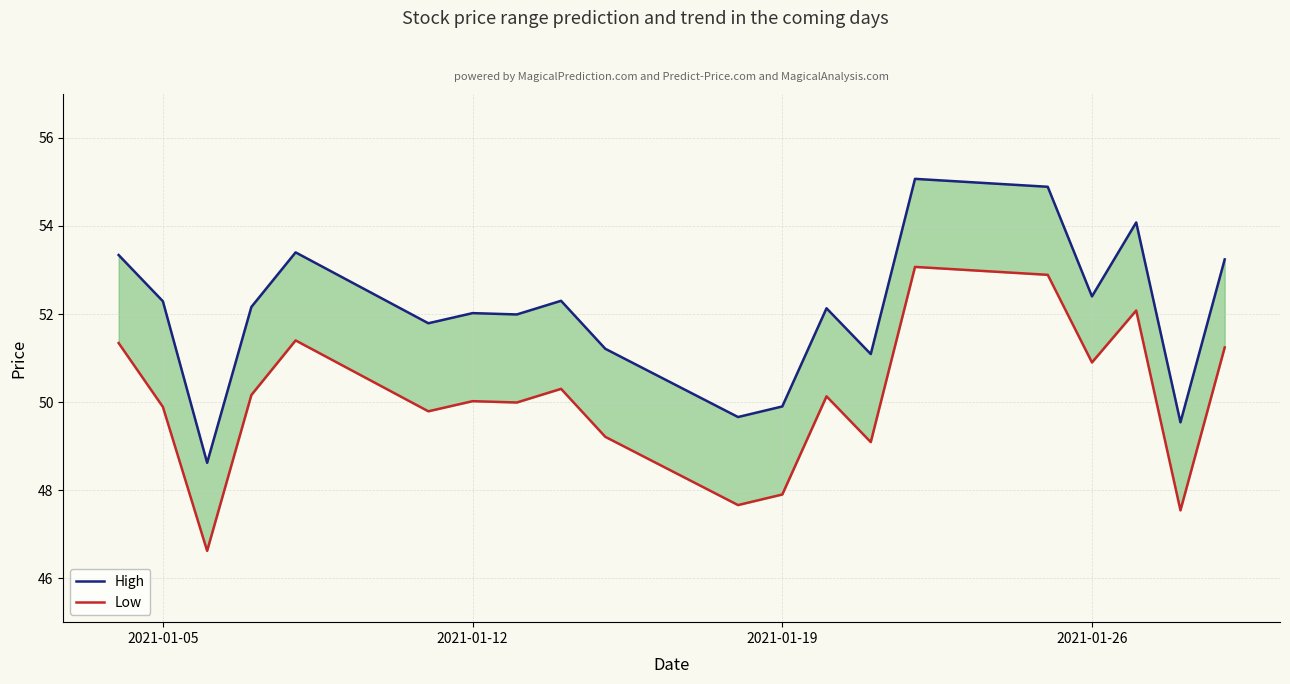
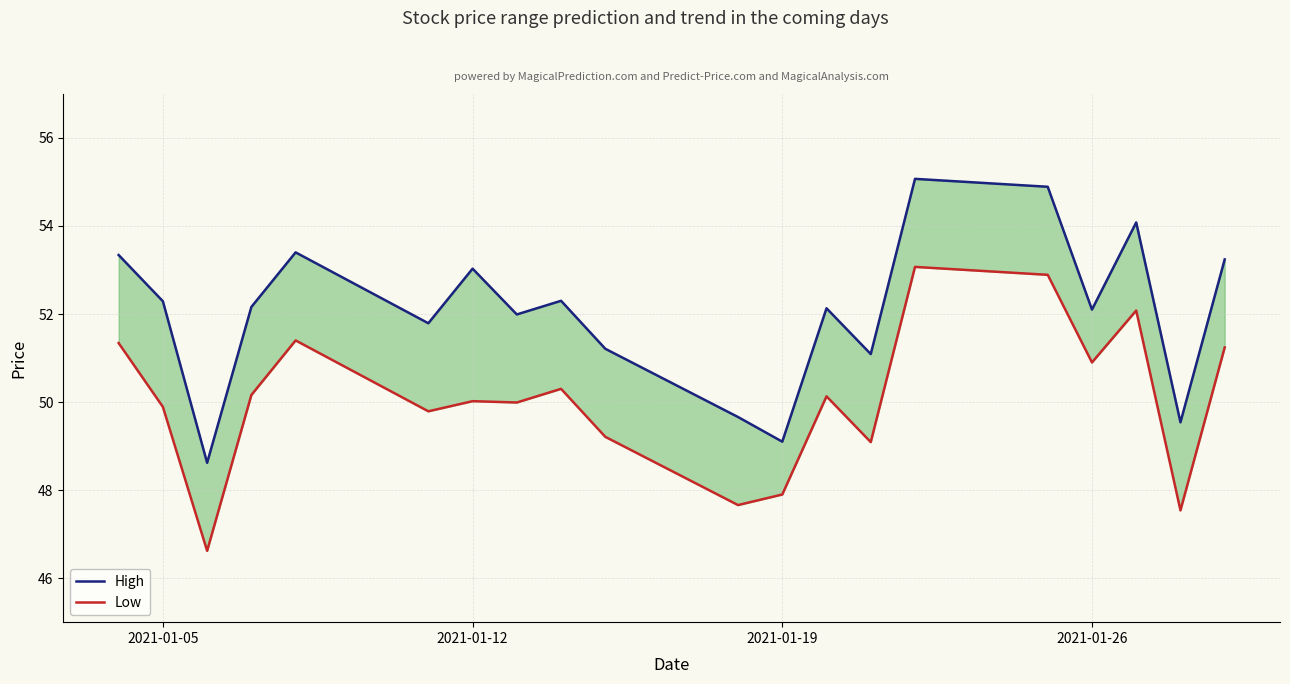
High, 2021-01-12: 52.0 -> 53.0
High, 2021-01-19: 49.9 -> 49.1
High, 2021-01-26: 52.4 -> 52.1
